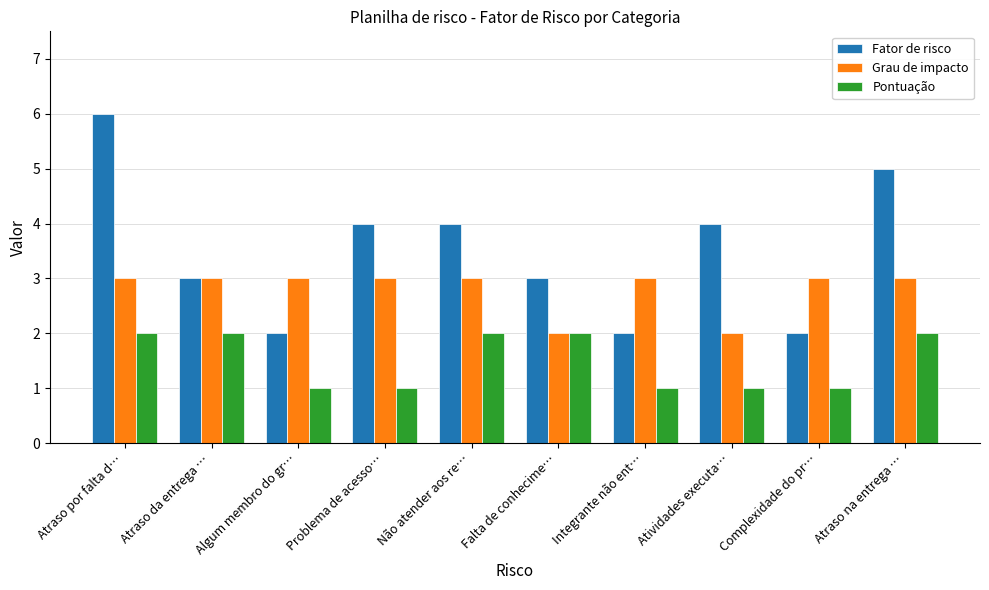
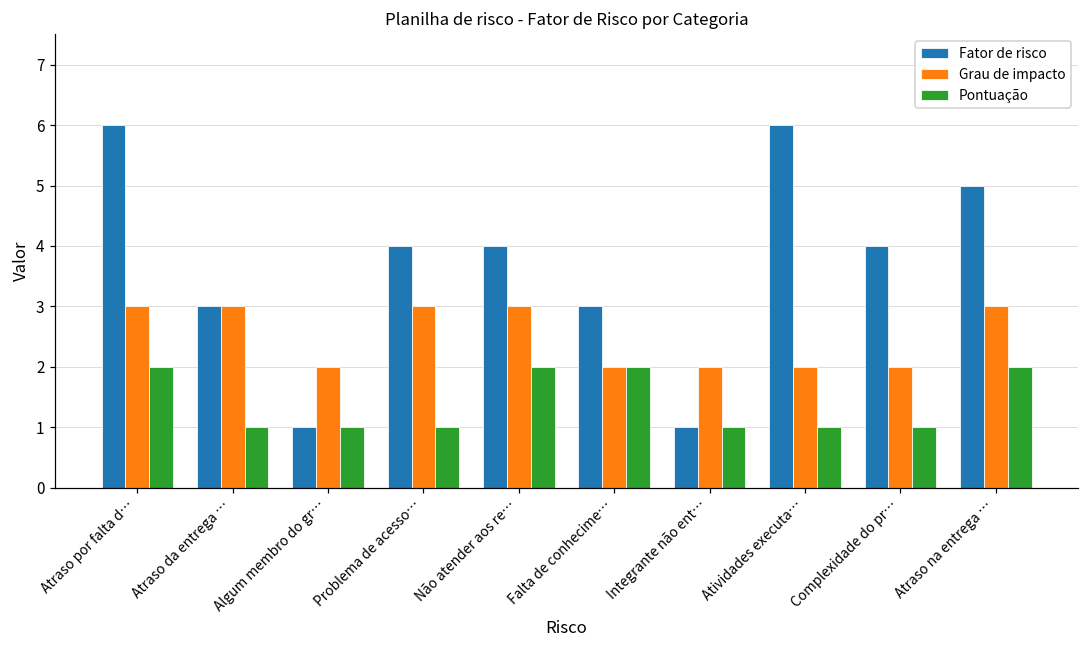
Pontuação, Atraso da entrega …: 2 -> 1
Fator de risco, Algum membro do gr…: 2 -> 1
Grau de impacto, Algum membro do gr…: 3 -> 2
Fator de risco, Integrante não ent…: 2 -> 1
Grau de impacto, Integrante não ent…: 3 -> 2
Fator de risco, Atividades executa…: 4 -> 6
Fator de risco, Complexidade do pr…: 2 -> 4
Grau de impacto, Complexidade do pr…: 3 -> 2
